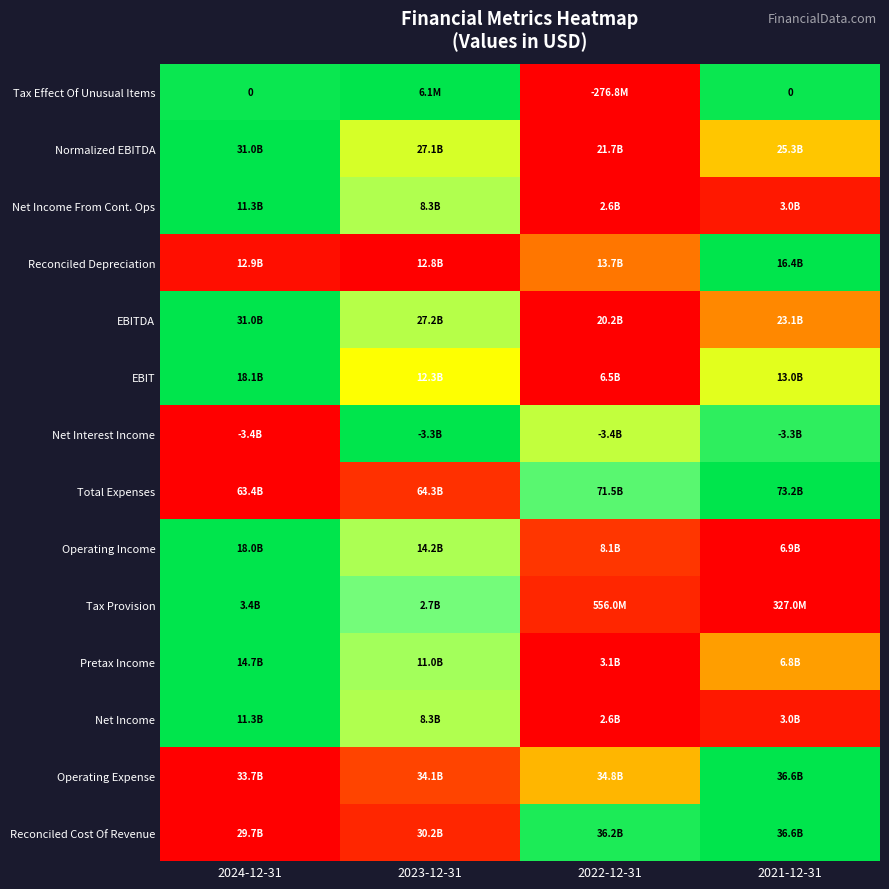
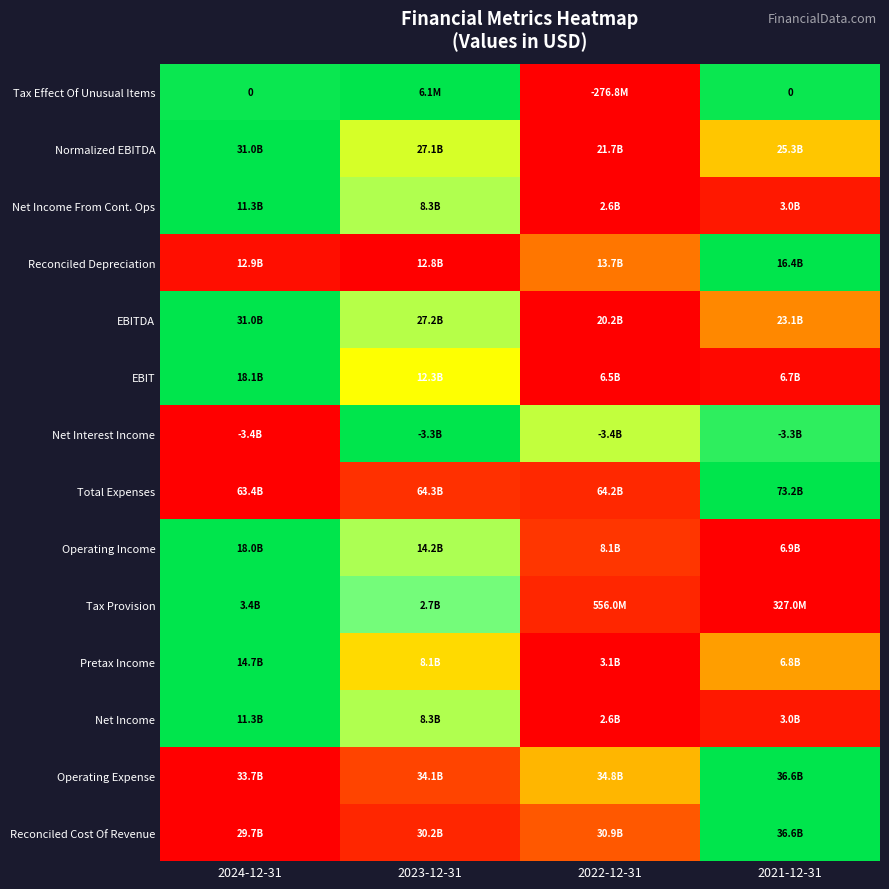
EBIT, 2021-12-31: 13.0B -> 6.7B
Total Expenses, 2022-12-31: 71.5B -> 64.2B
Pretax Income, 2023-12-31: 11.0B -> 8.1B
Reconciled Cost Of Revenue, 2022-12-31: 36.2B -> 30.9B
